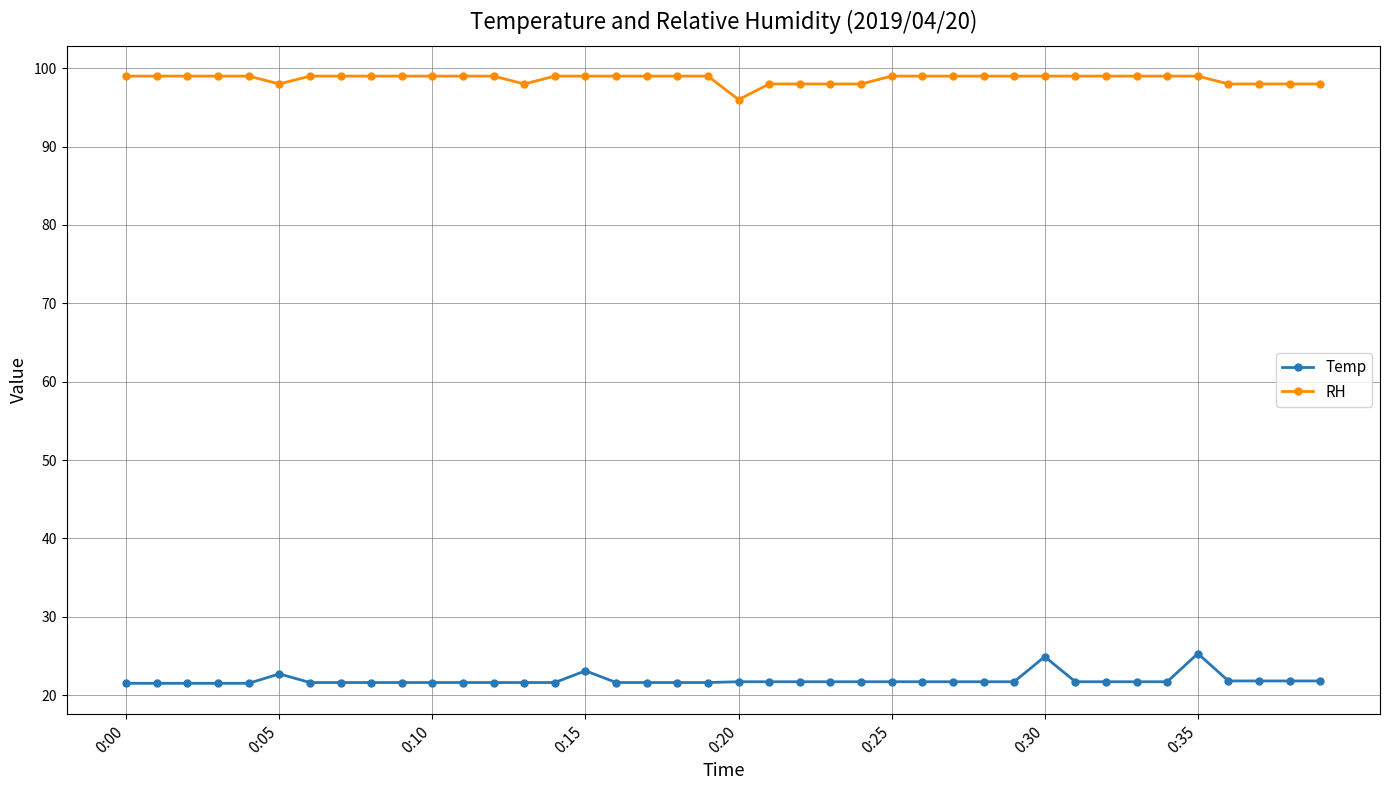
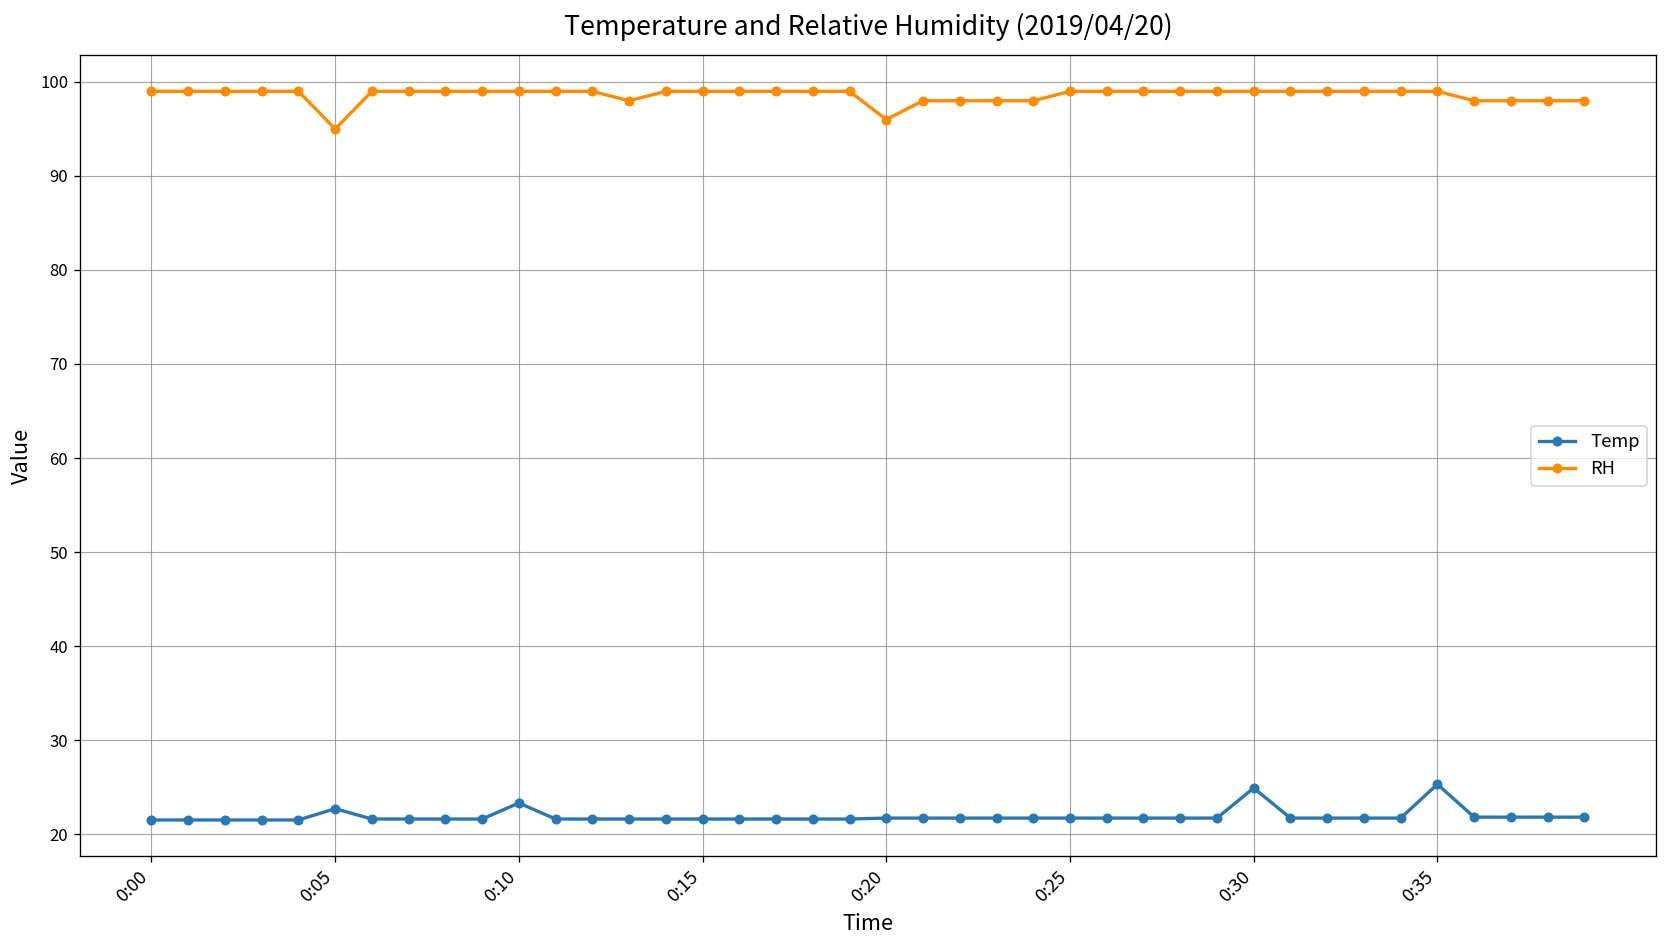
RH, 0:05: 98 -> 95
Temp, 0:10: 22 -> 23
Temp, 0:15: 23 -> 22
